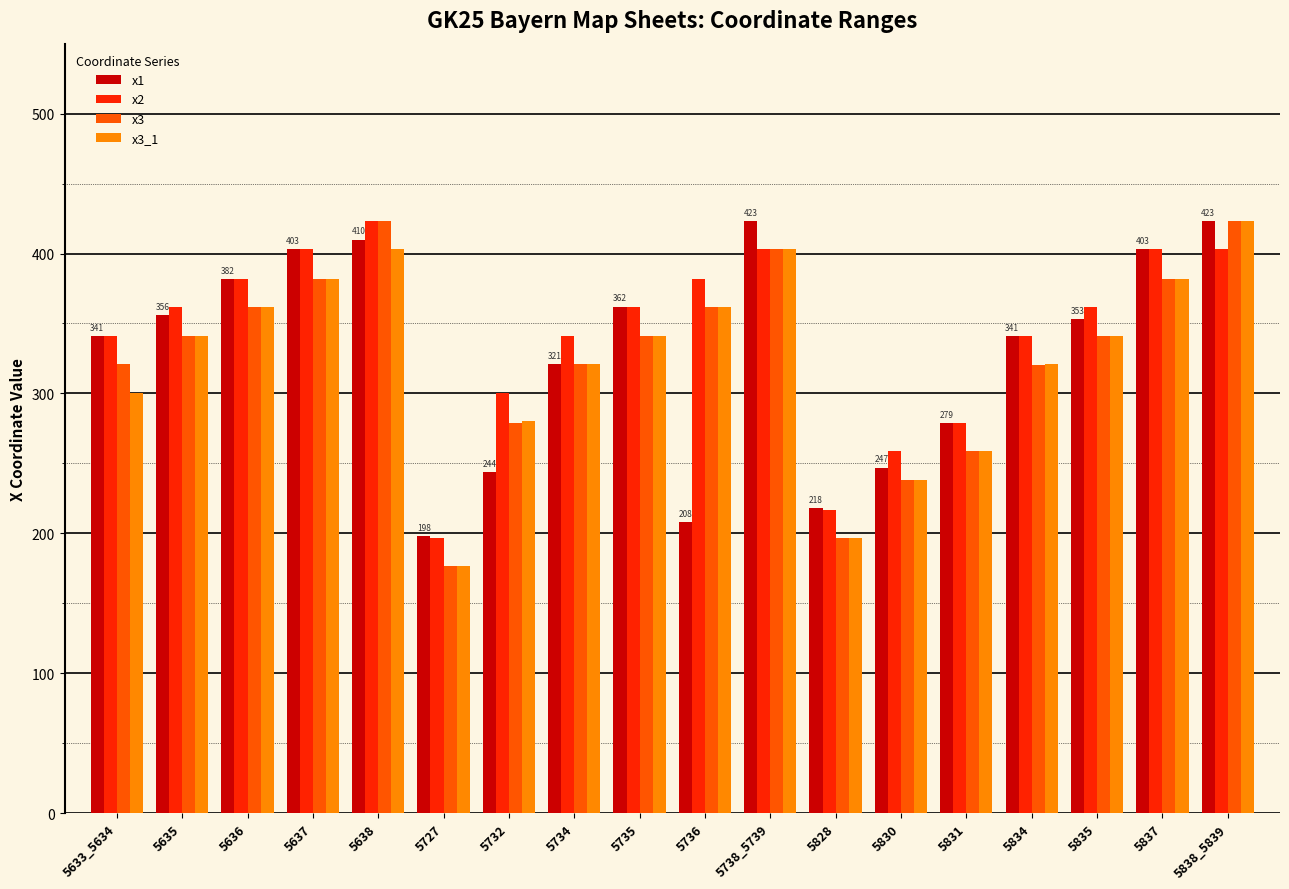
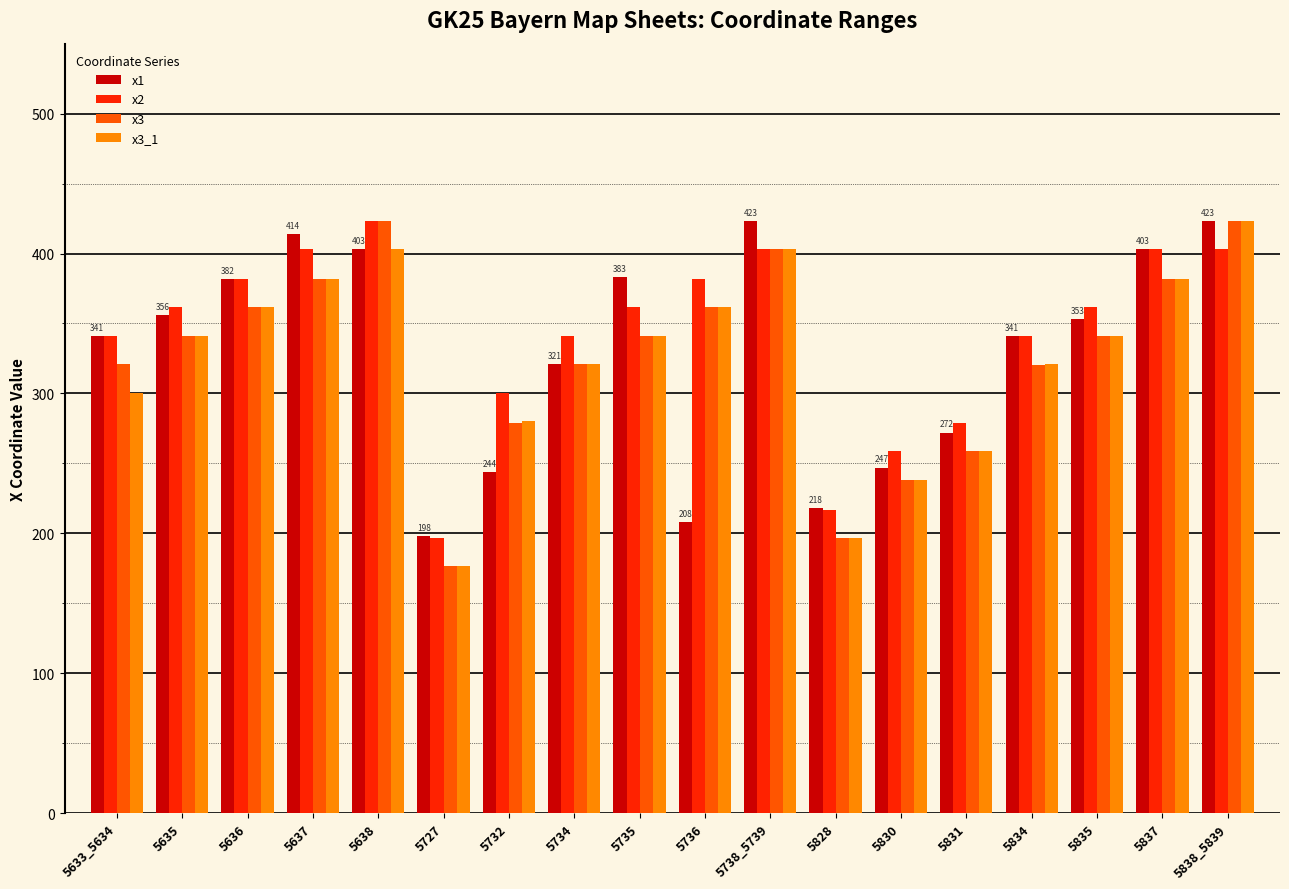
x1, 5637: 403 -> 414
x1, 5638: 410 -> 403
x1, 5735: 362 -> 383
x1, 5831: 279 -> 272
